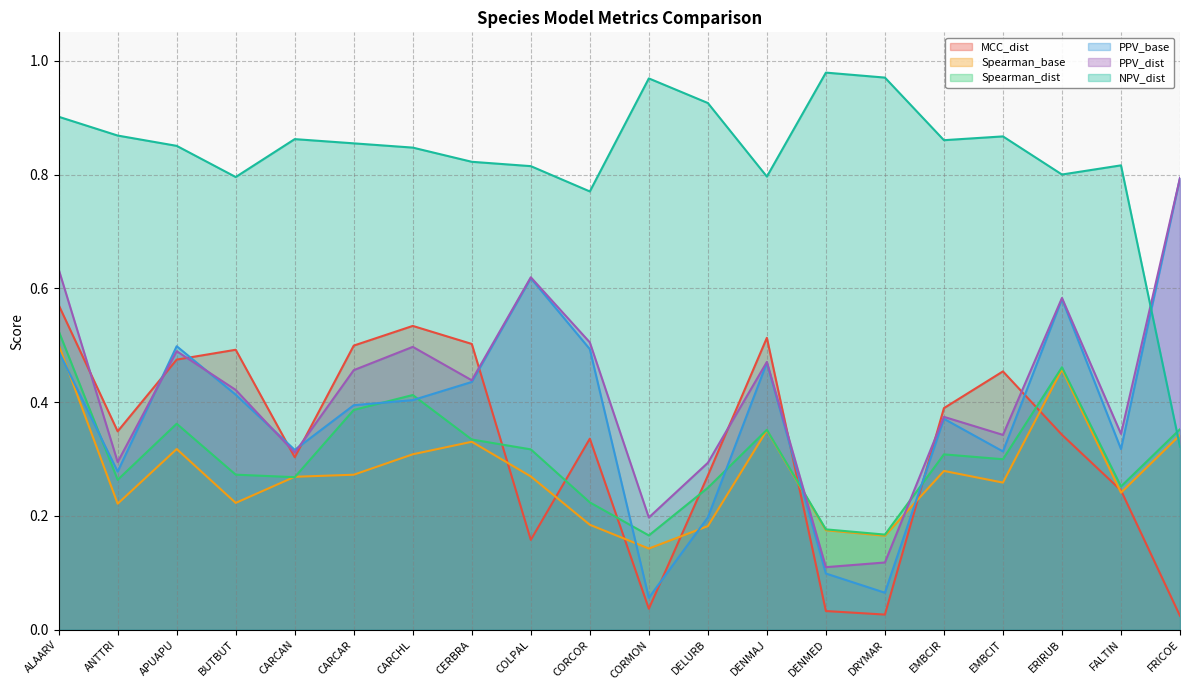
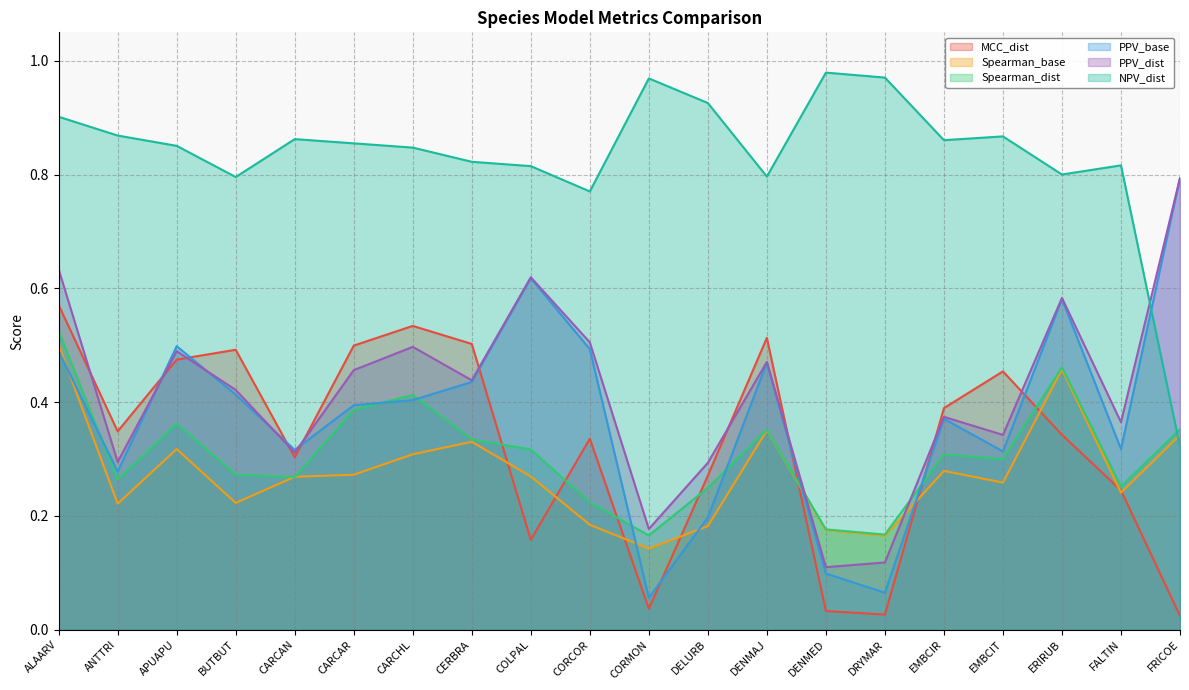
PPV_dist, CORMON: 0.20 -> 0.18
PPV_dist, FALTIN: 0.34 -> 0.36
